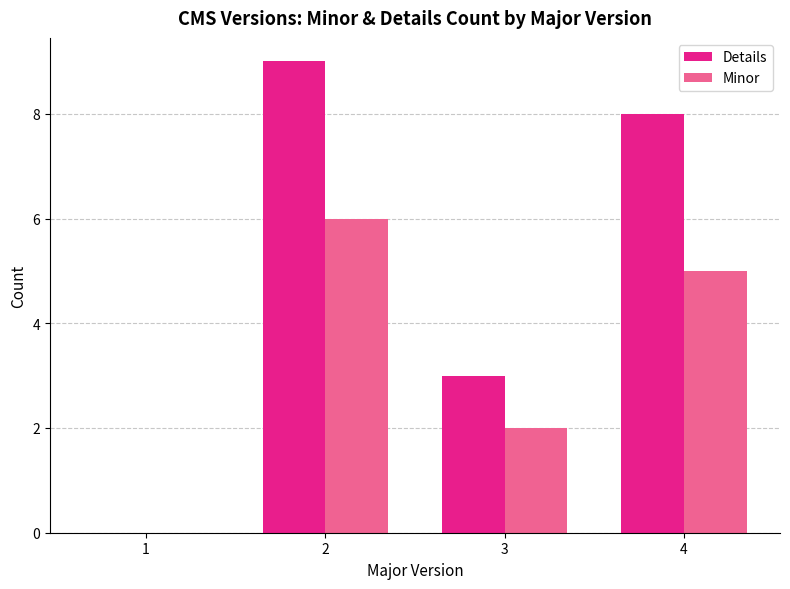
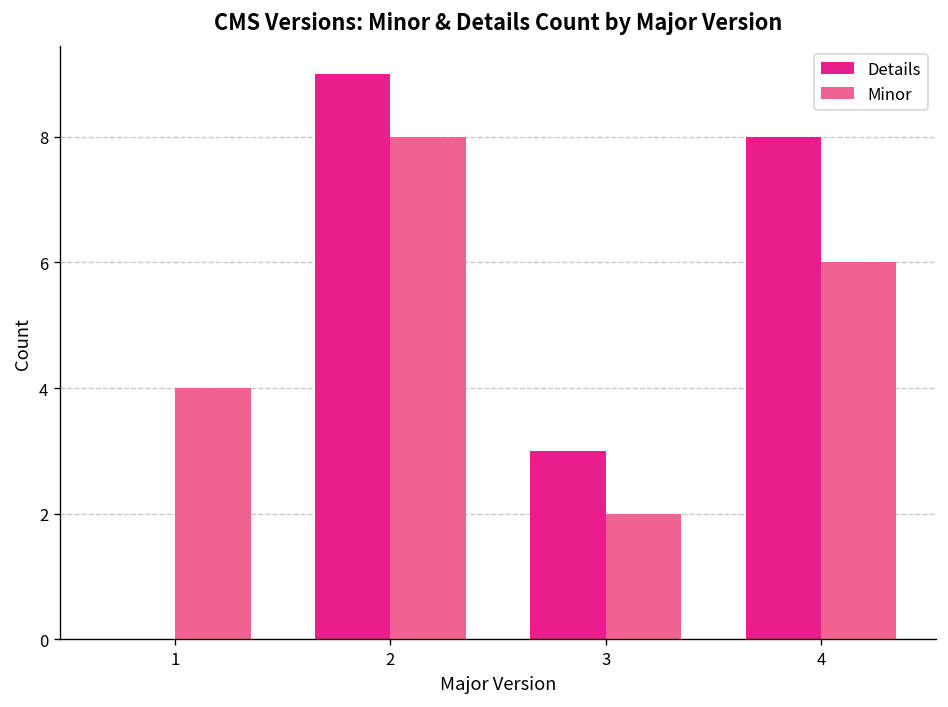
Minor, 1: 0 -> 4
Minor, 2: 6 -> 8
Minor, 4: 5 -> 6
